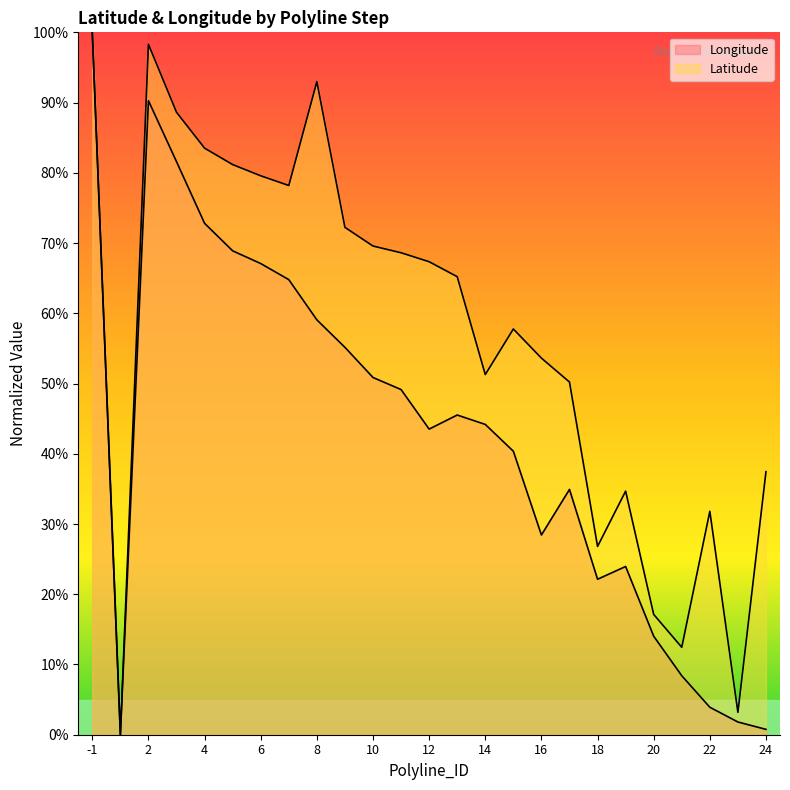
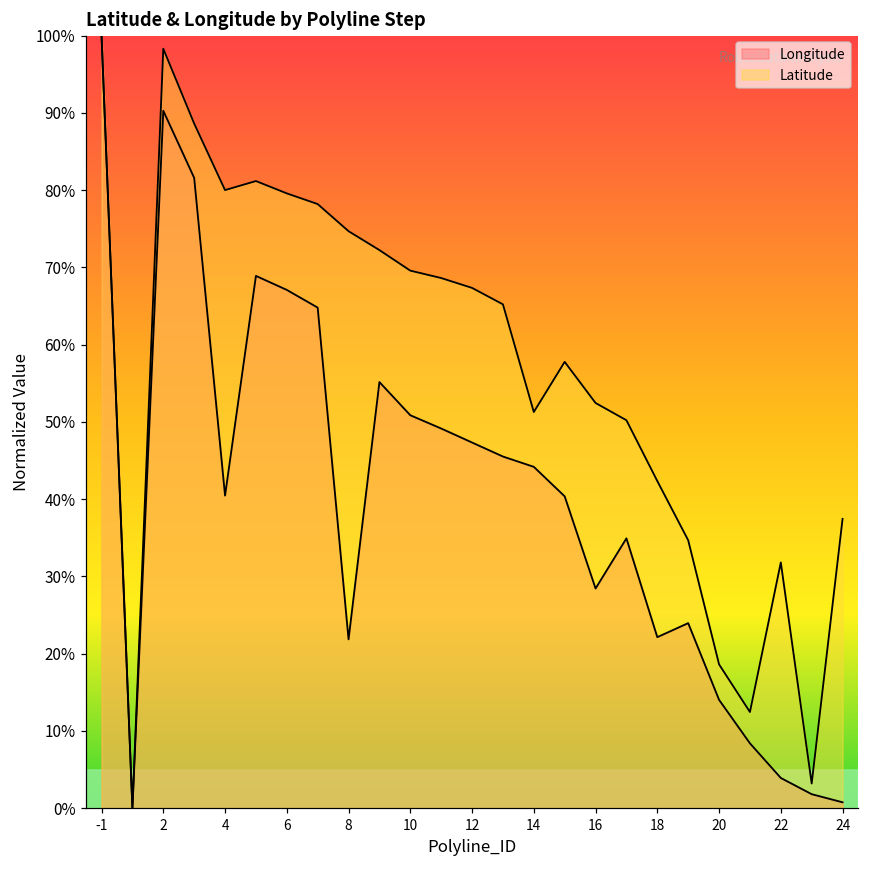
Longitude, 4: 73% -> 40%
Latitude, 4: 84% -> 80%
Longitude, 8: 59% -> 22%
Latitude, 8: 93% -> 75%
Longitude, 12: 44% -> 47%
Latitude, 16: 54% -> 52%
Latitude, 18: 27% -> 42%
Latitude, 20: 17% -> 19%
